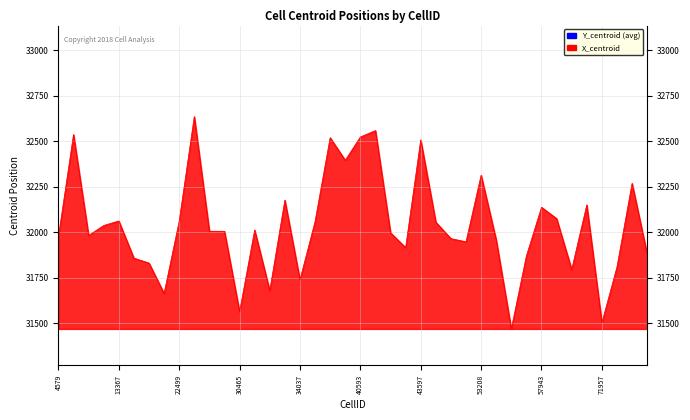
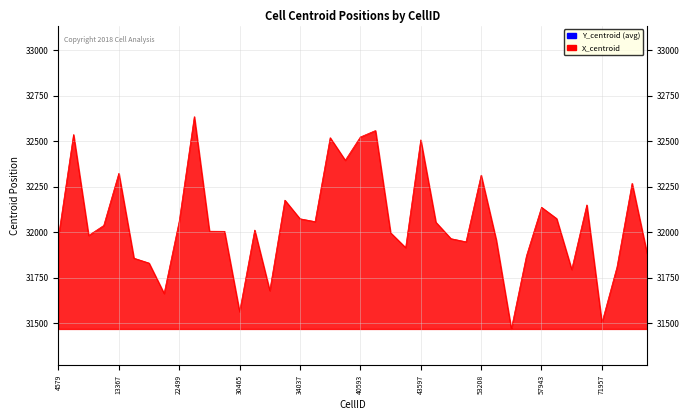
X_centroid, 13367: 32060 -> 32320
X_centroid, 34037: 31740 -> 32070
